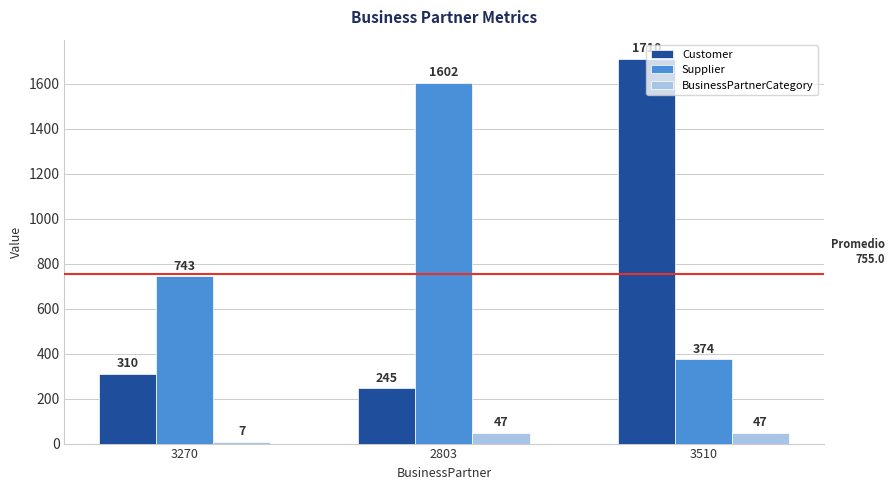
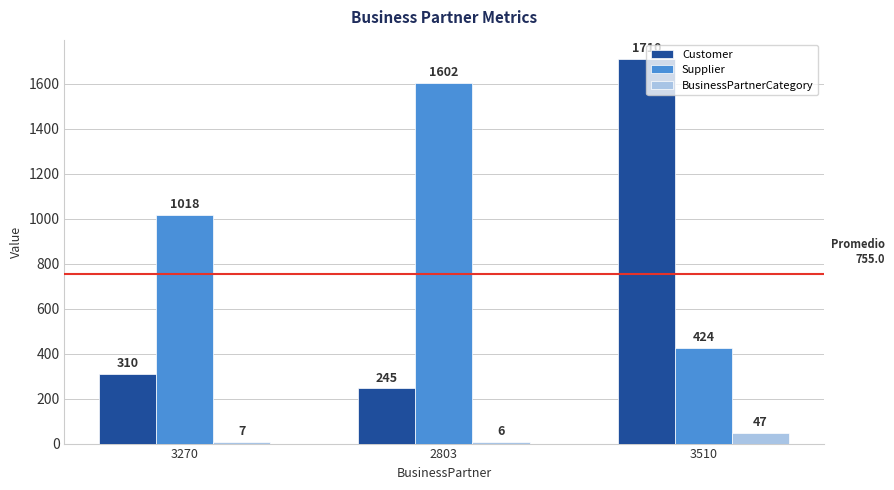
Supplier, 3270: 743 -> 1018
BusinessPartnerCategory, 2803: 47 -> 6
Supplier, 3510: 374 -> 424
